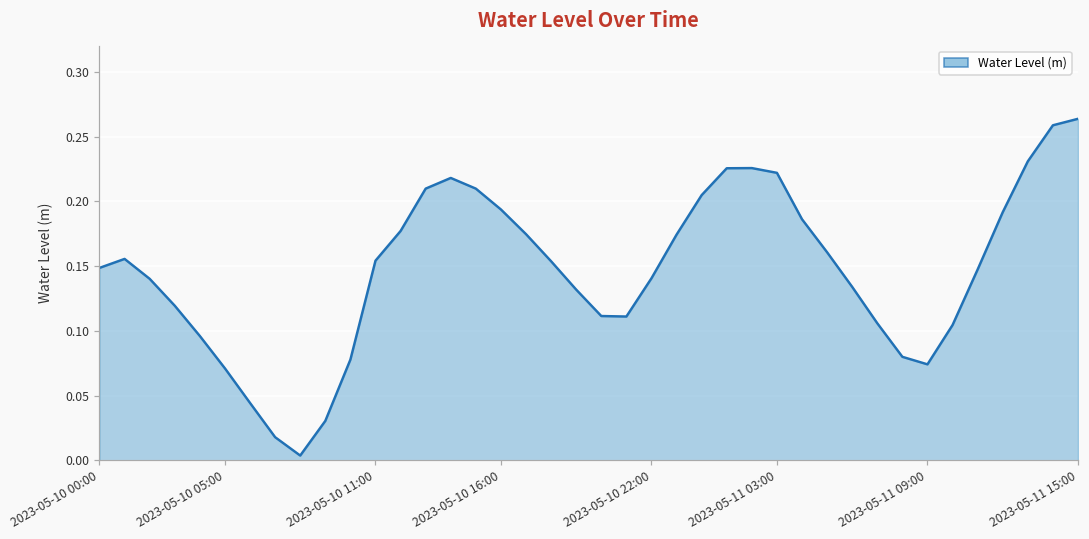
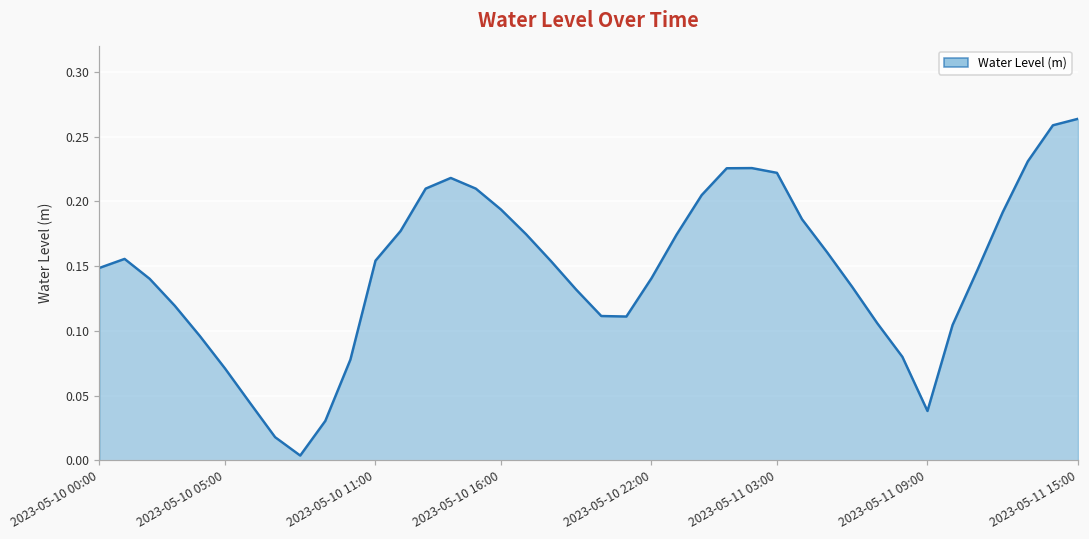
2023-05-11 09:00: 0.074 -> 0.038
